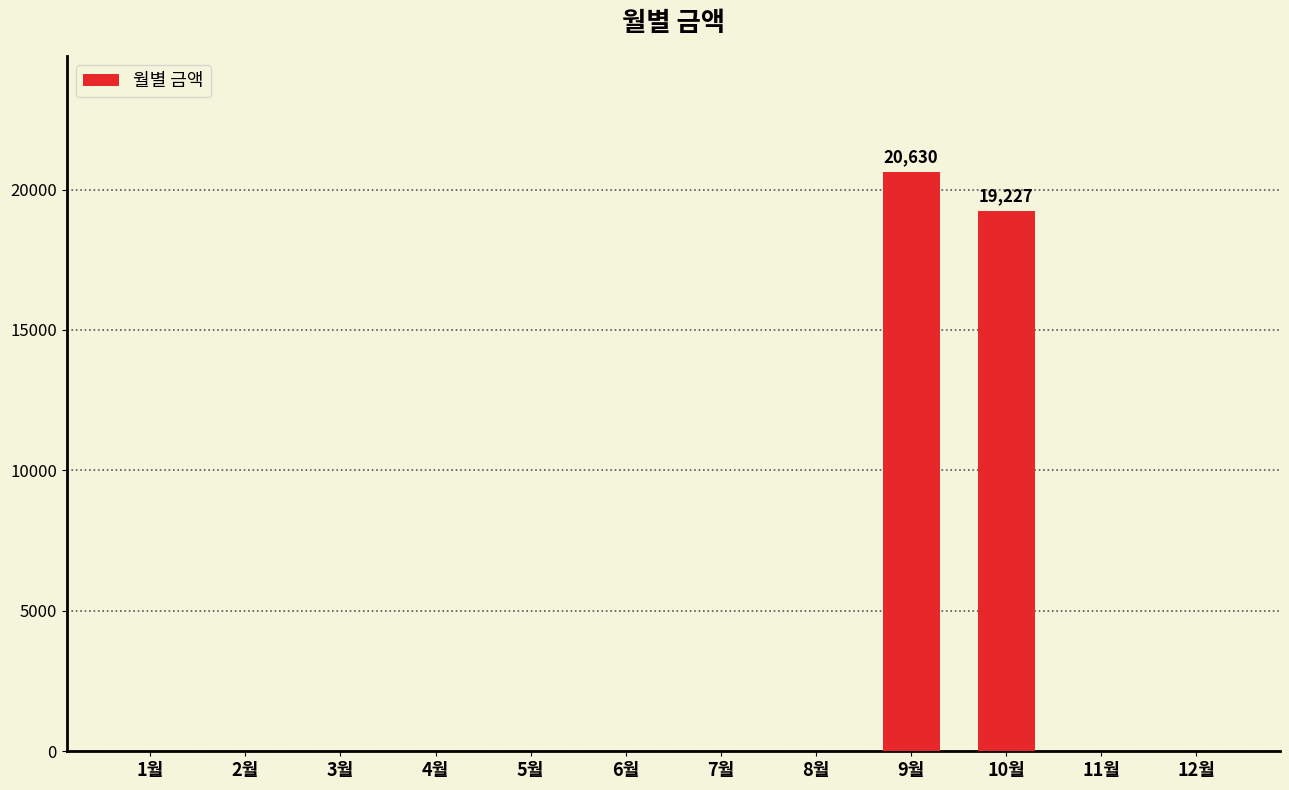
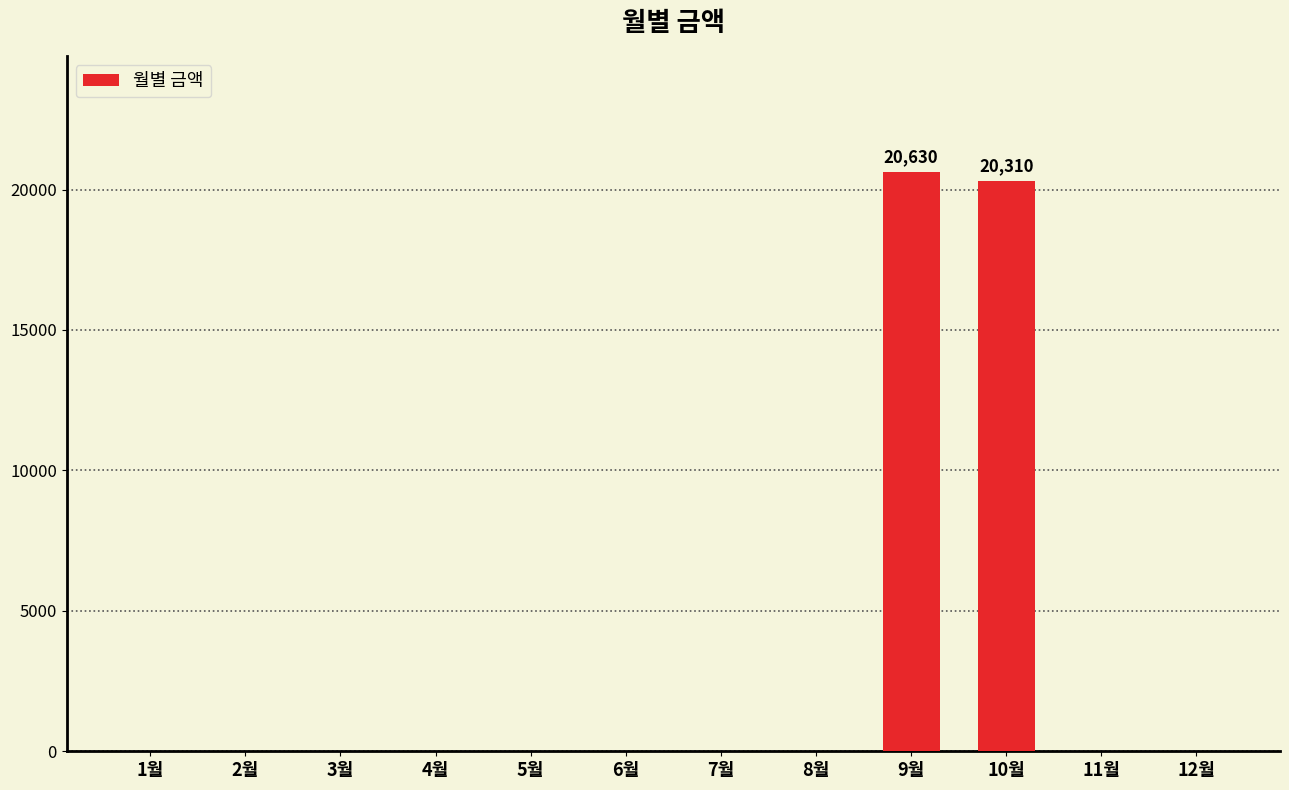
10월: 19,227 -> 20,310
